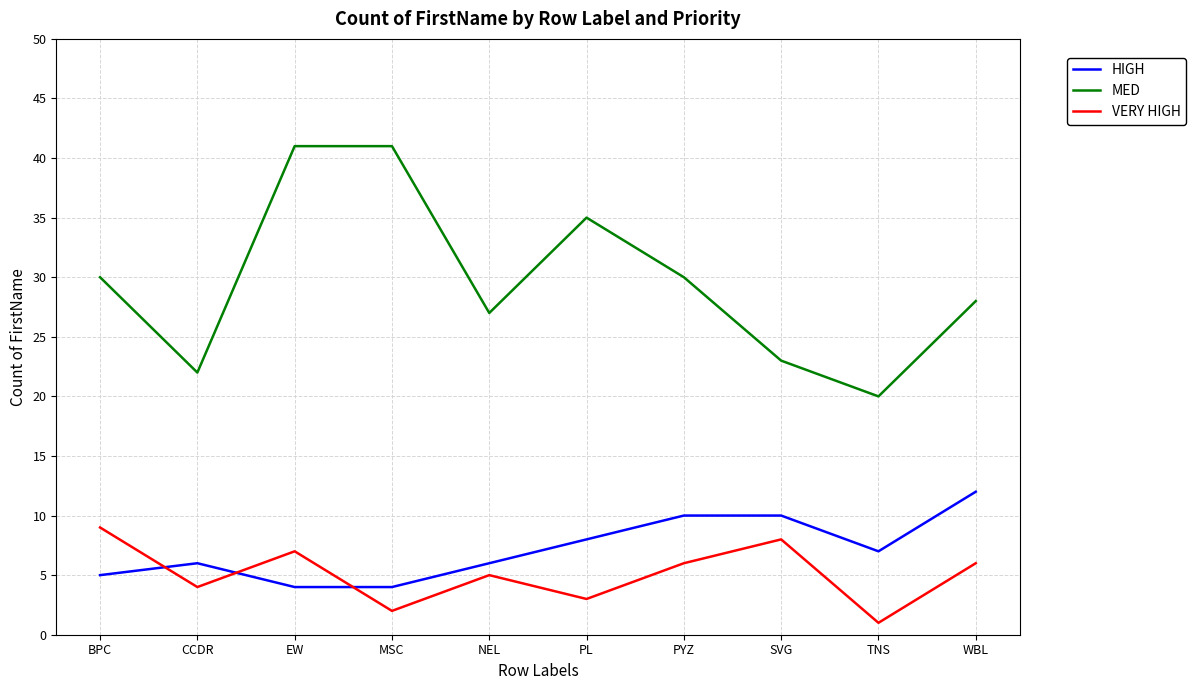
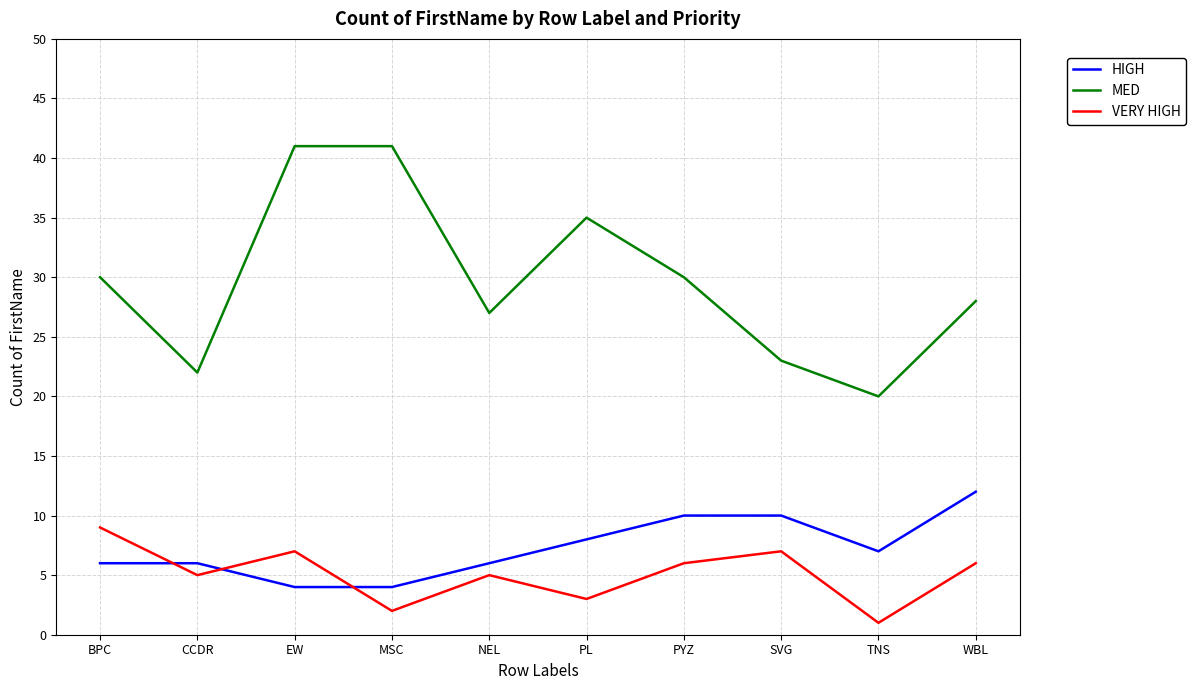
HIGH, BPC: 5 -> 6
VERY HIGH, CCDR: 4 -> 5
VERY HIGH, SVG: 8 -> 7
